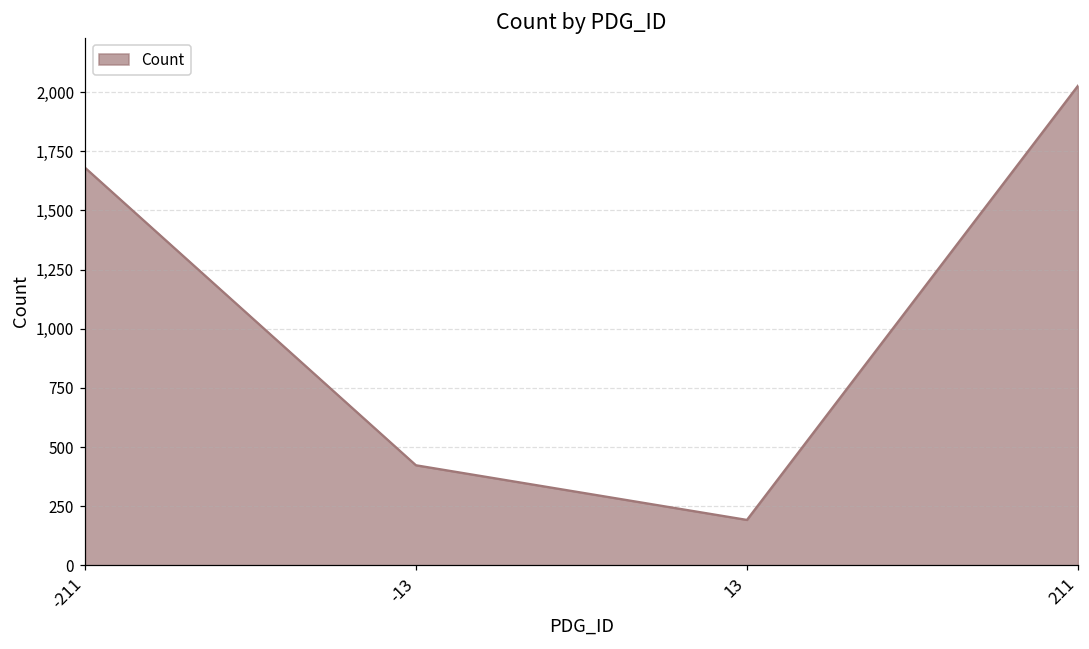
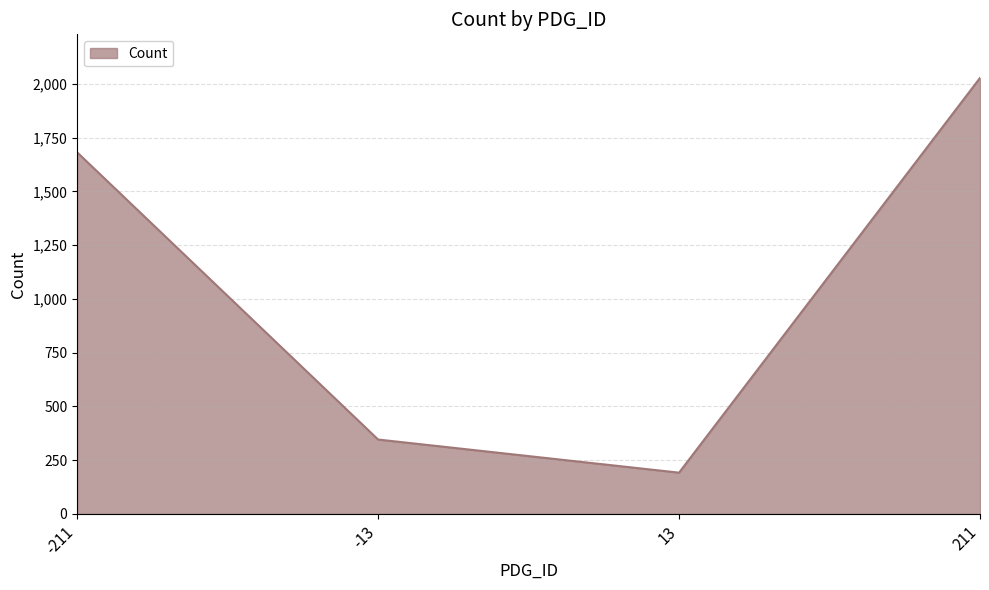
-13: 420 -> 350
